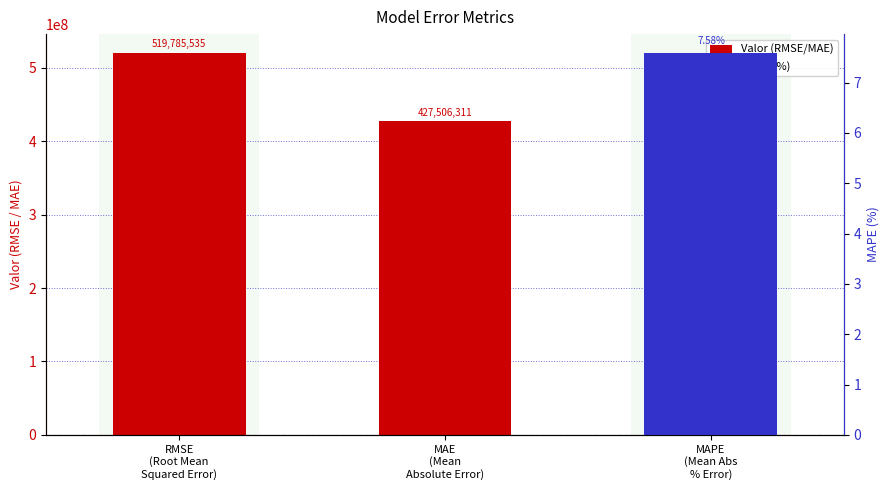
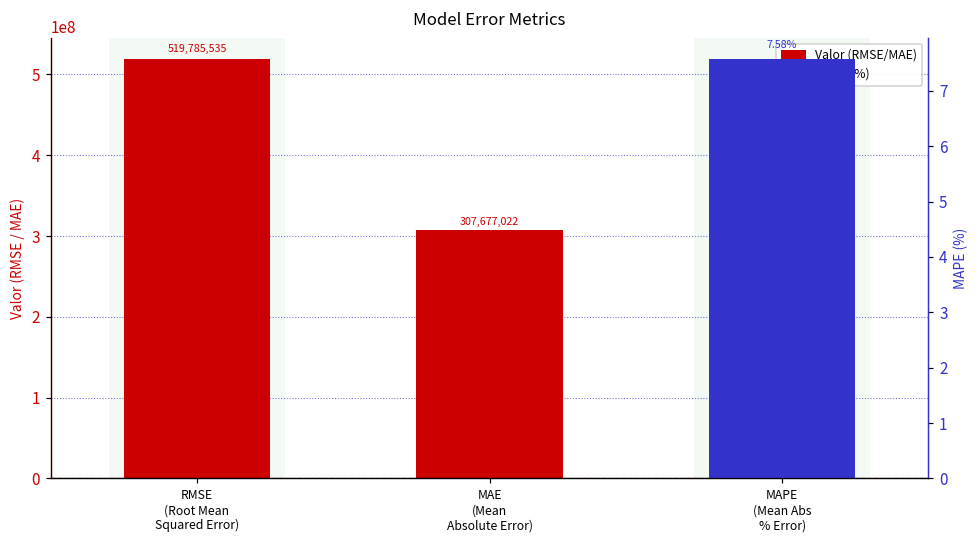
Valor (RMSE/MAE), MAE (Mean Absolute Error): 427,506,311 -> 307,677,022
